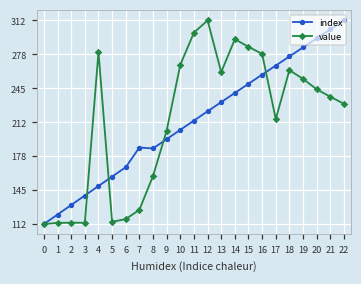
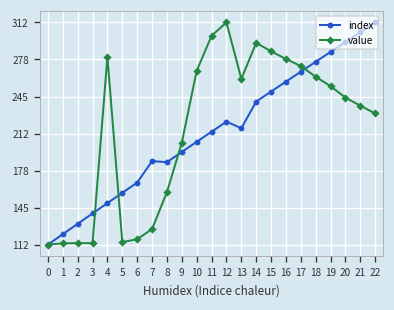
index, 13: 230 -> 220
value, 17: 210 -> 270
